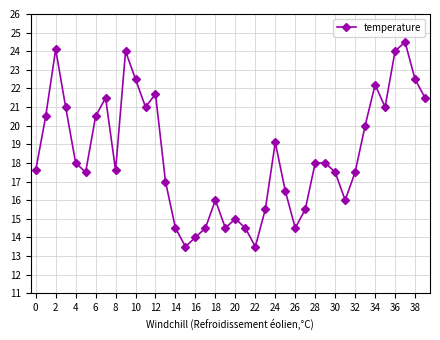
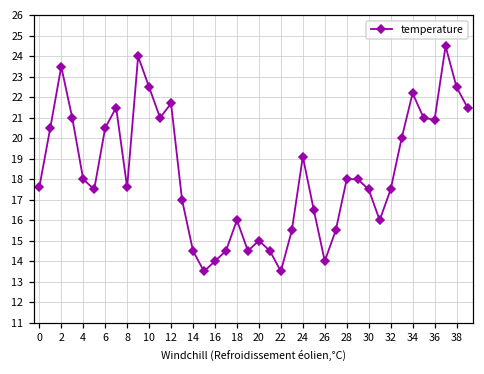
2: 24.1 -> 23.5
26: 14.5 -> 14.0
36: 24.0 -> 20.9
